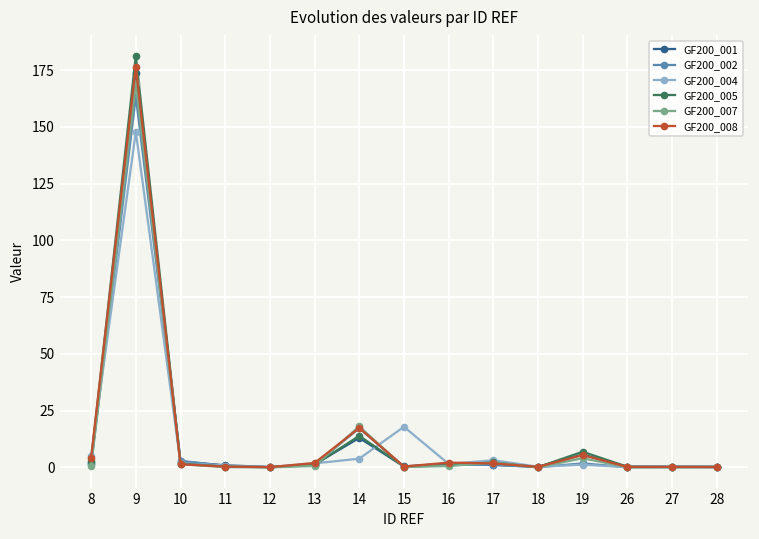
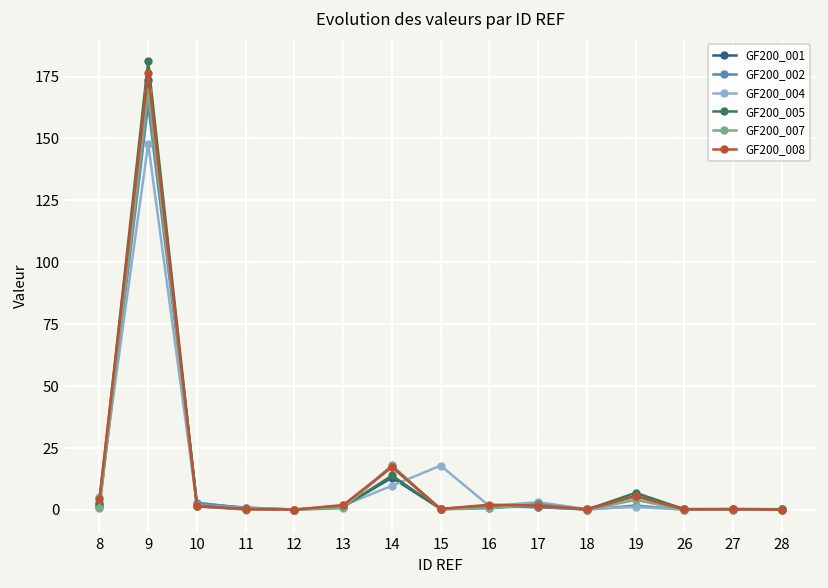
GF200_004, 14: 4 -> 10
